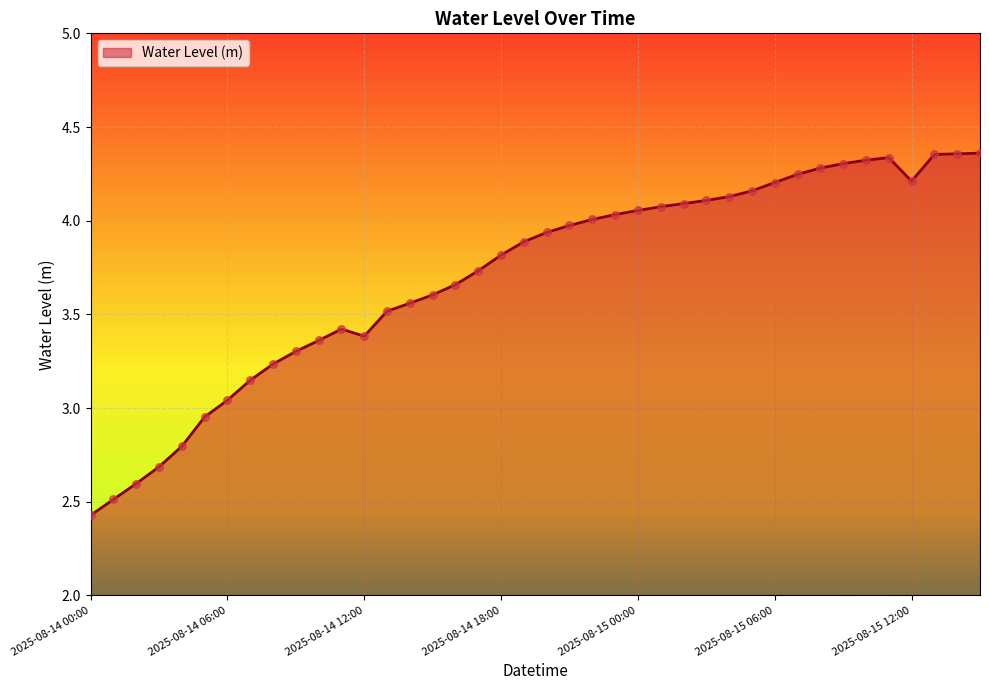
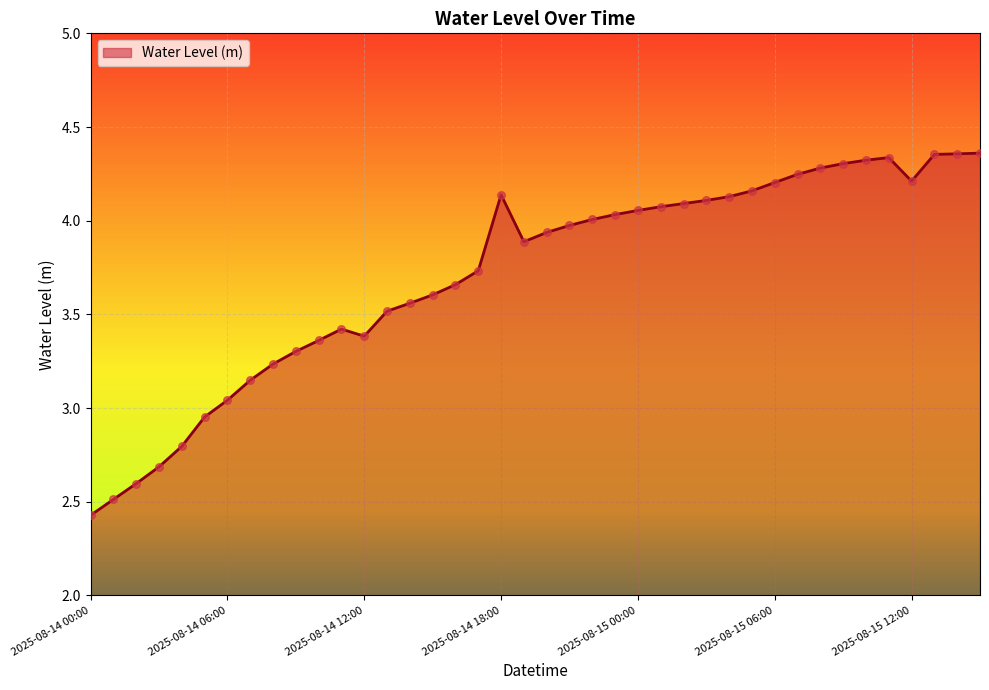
2025-08-14 18:00: 3.82 -> 4.14
